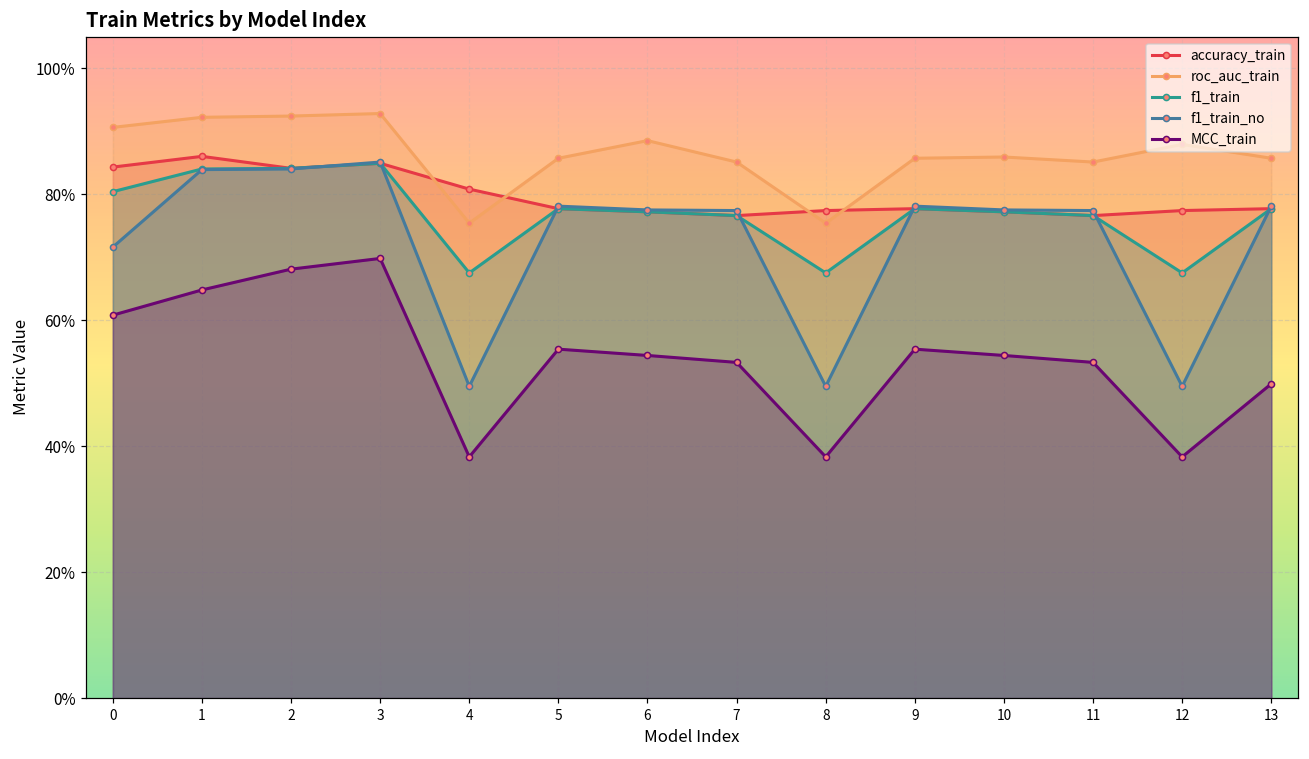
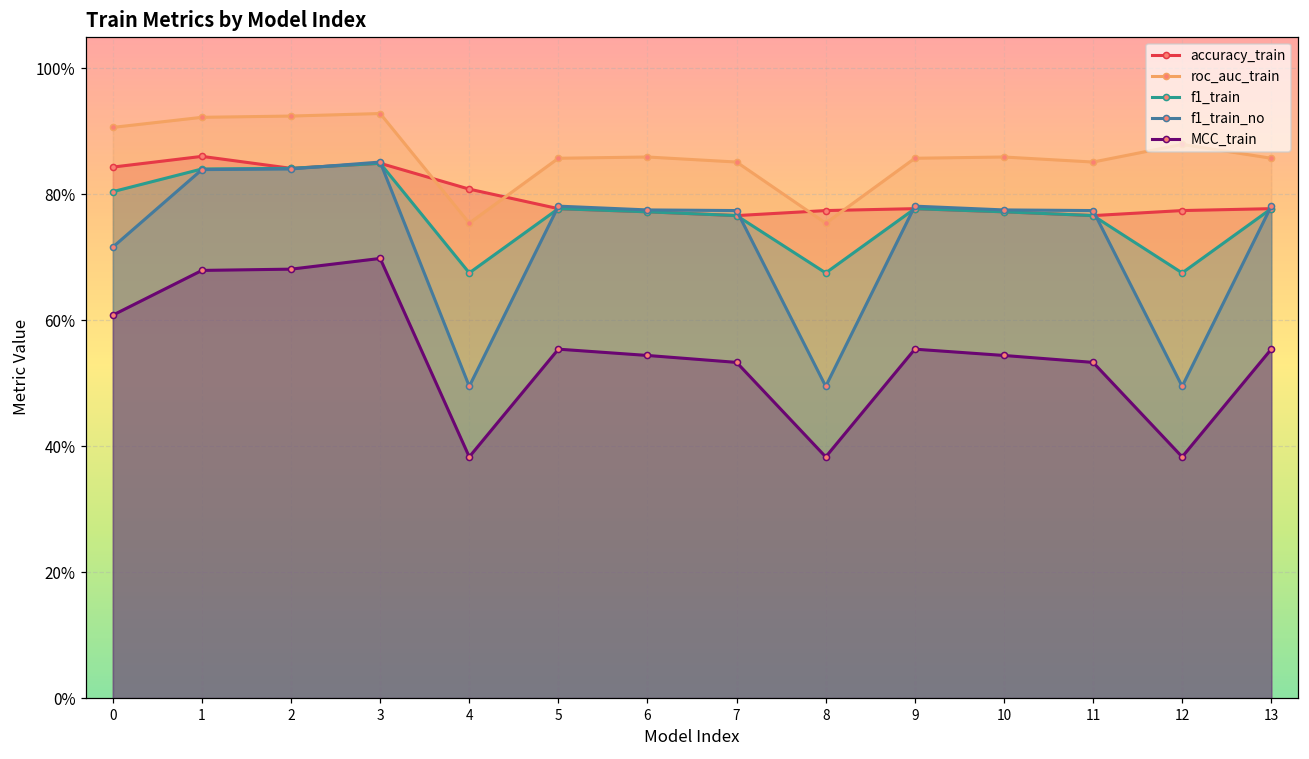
MCC_train, 1: 65% -> 68%
roc_auc_train, 6: 89% -> 86%
MCC_train, 13: 50% -> 55%
